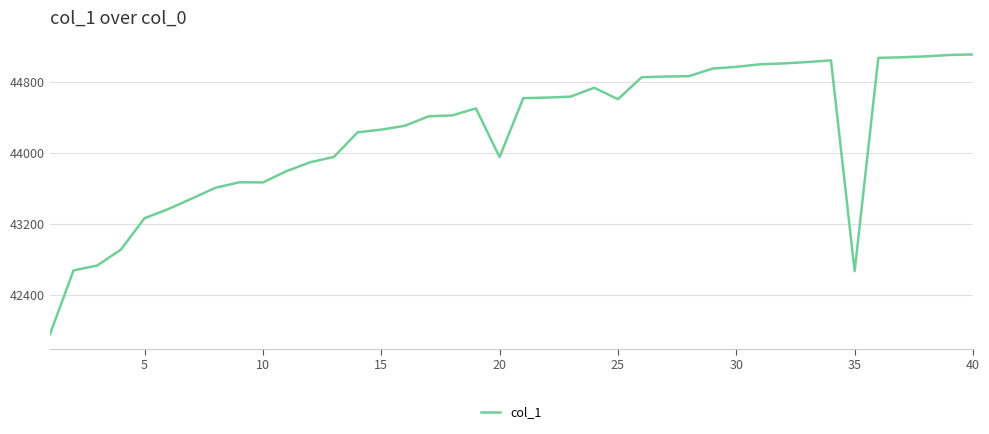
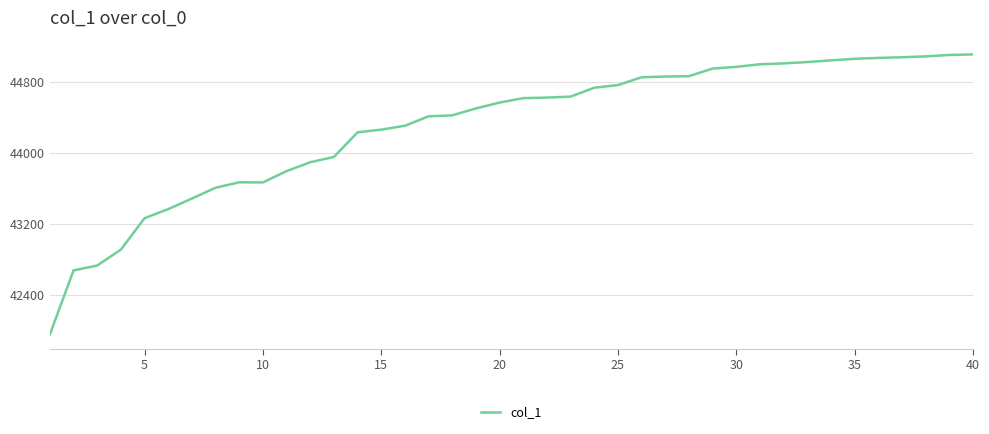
20: 44000 -> 44600
25: 44600 -> 44800
35: 42700 -> 45100
